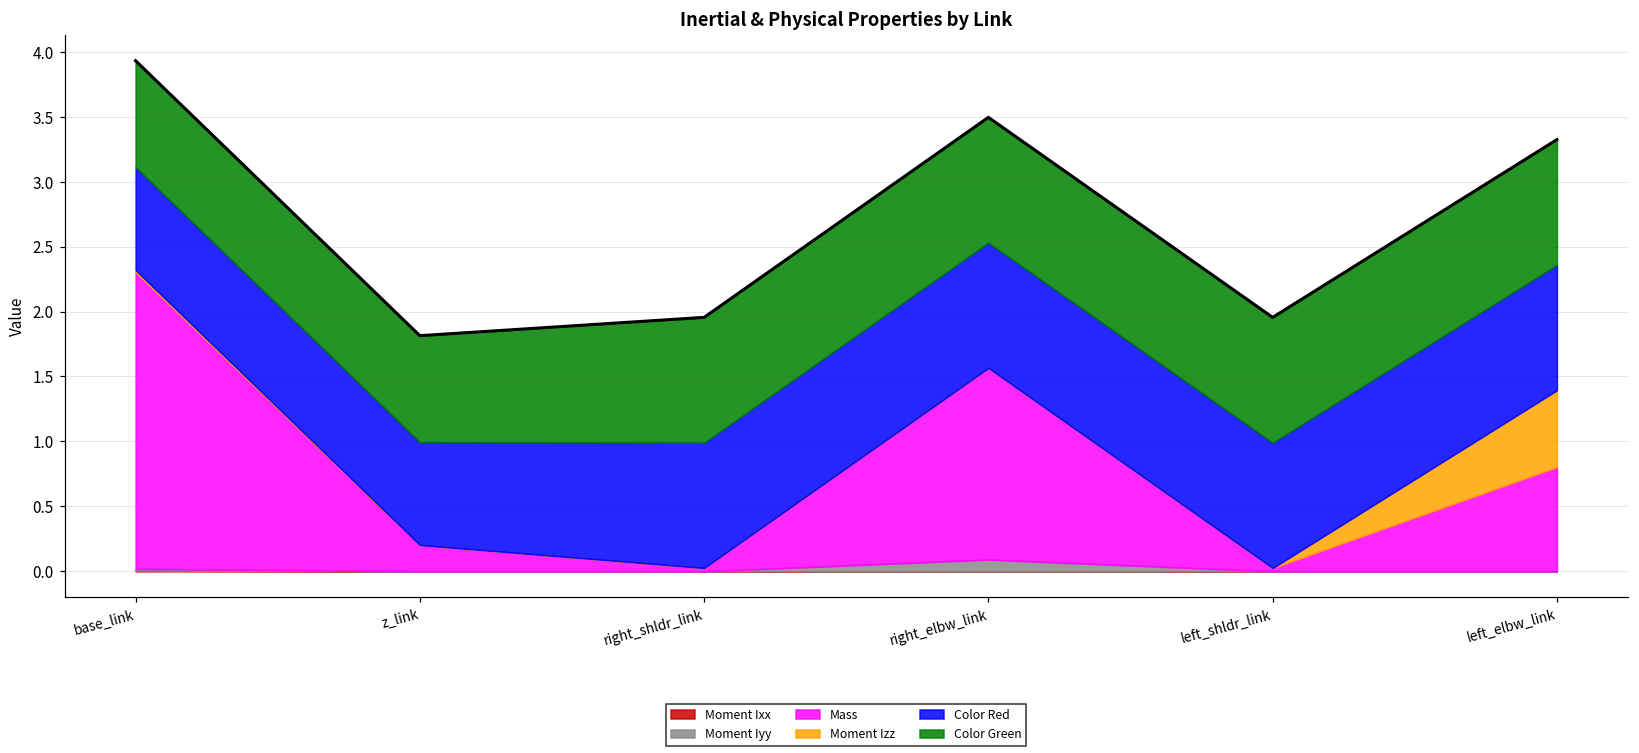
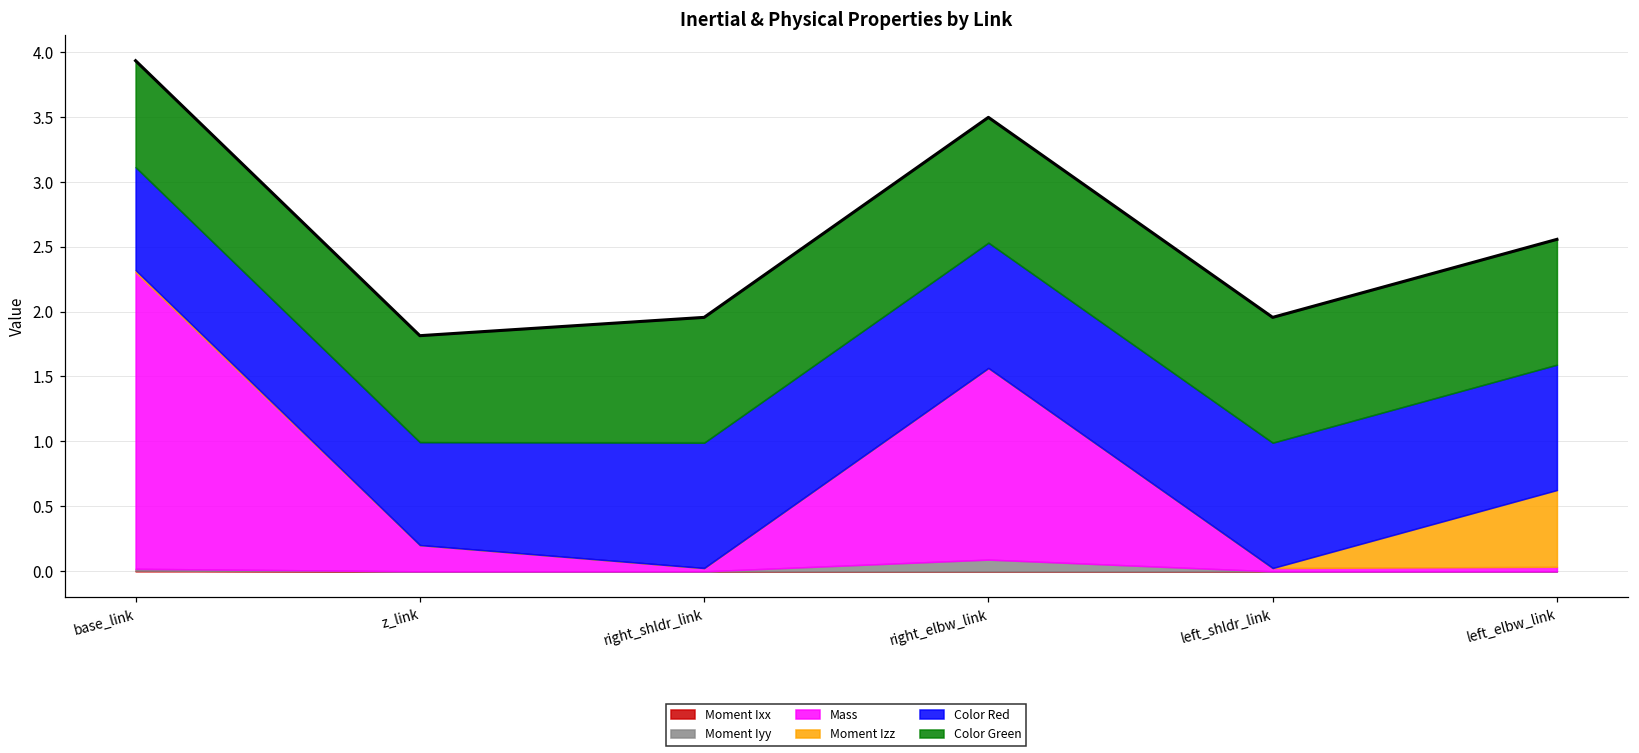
Mass, left_elbw_link: 0.80 -> 0.03
